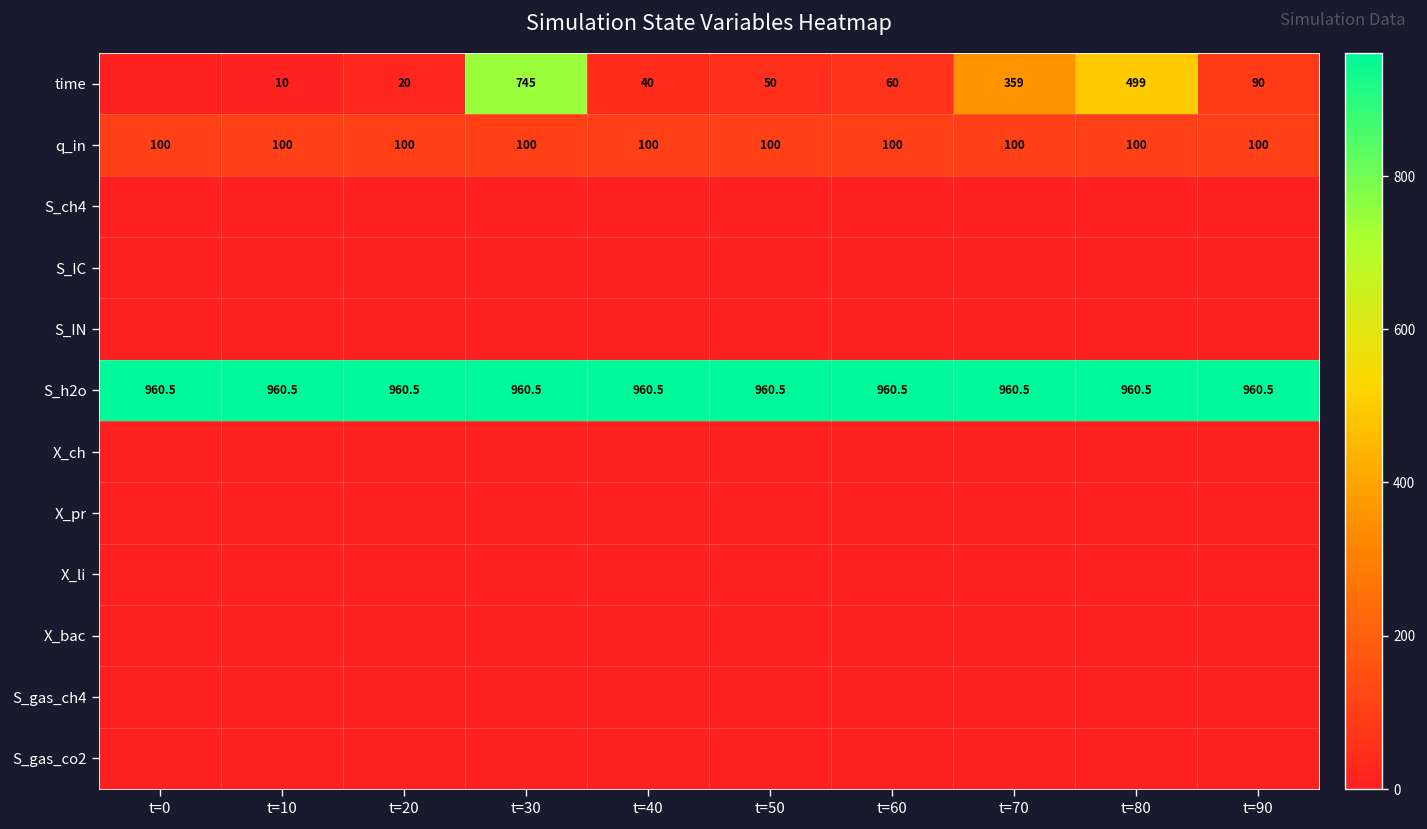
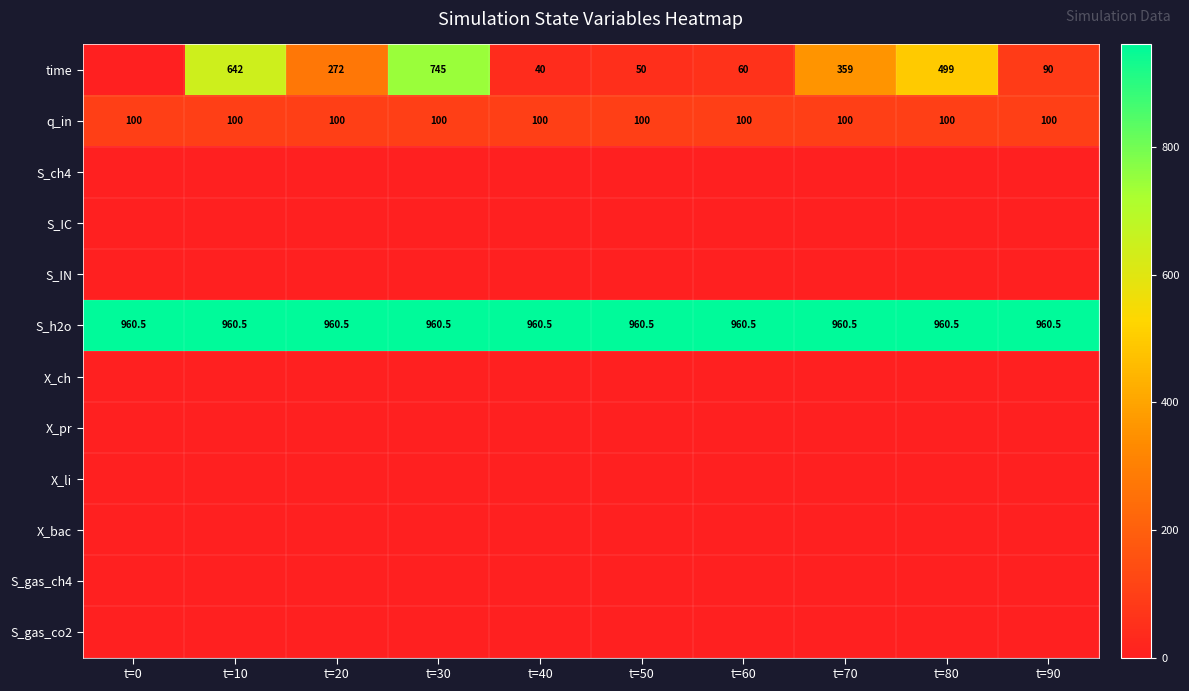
time, t=10: 10 -> 642
time, t=20: 20 -> 272
